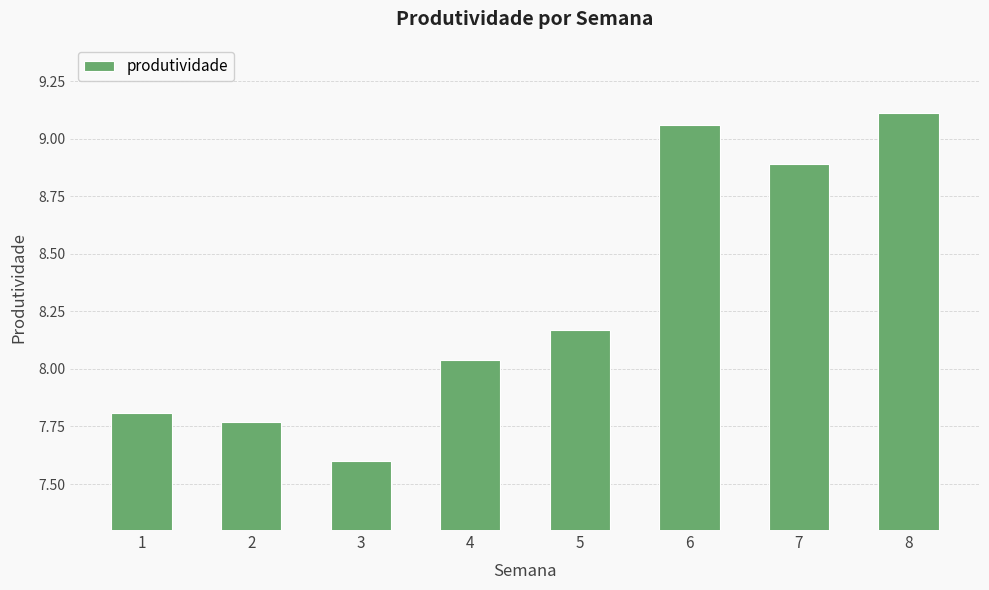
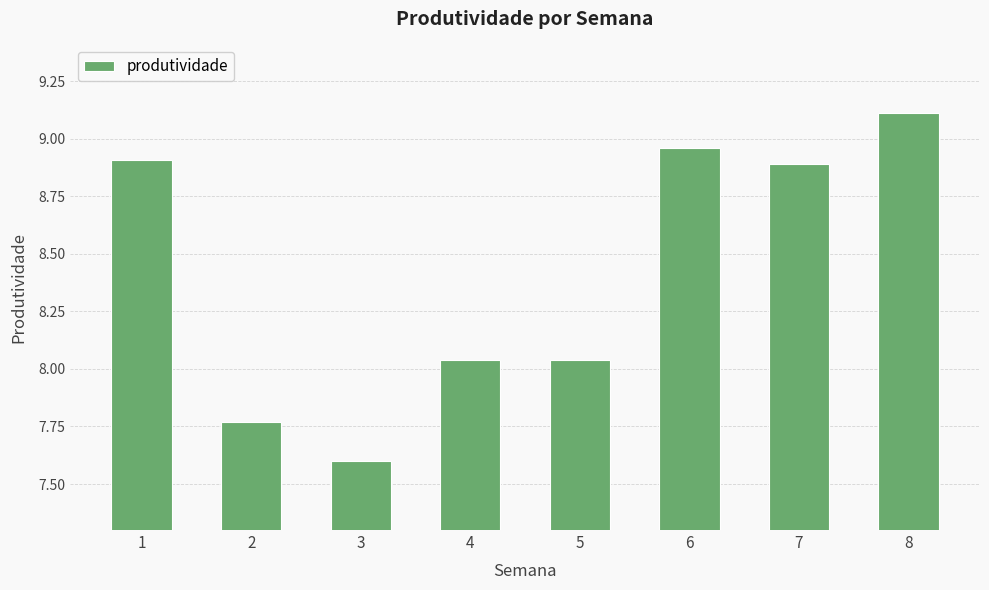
1: 7.81 -> 8.91
5: 8.17 -> 8.04
6: 9.06 -> 8.96
